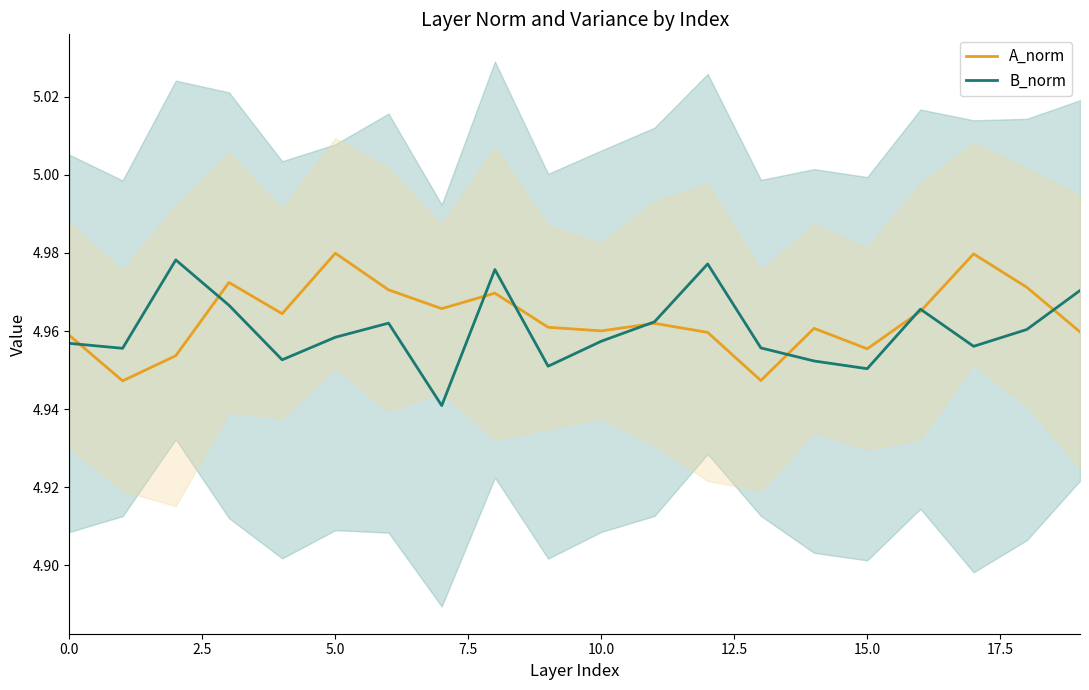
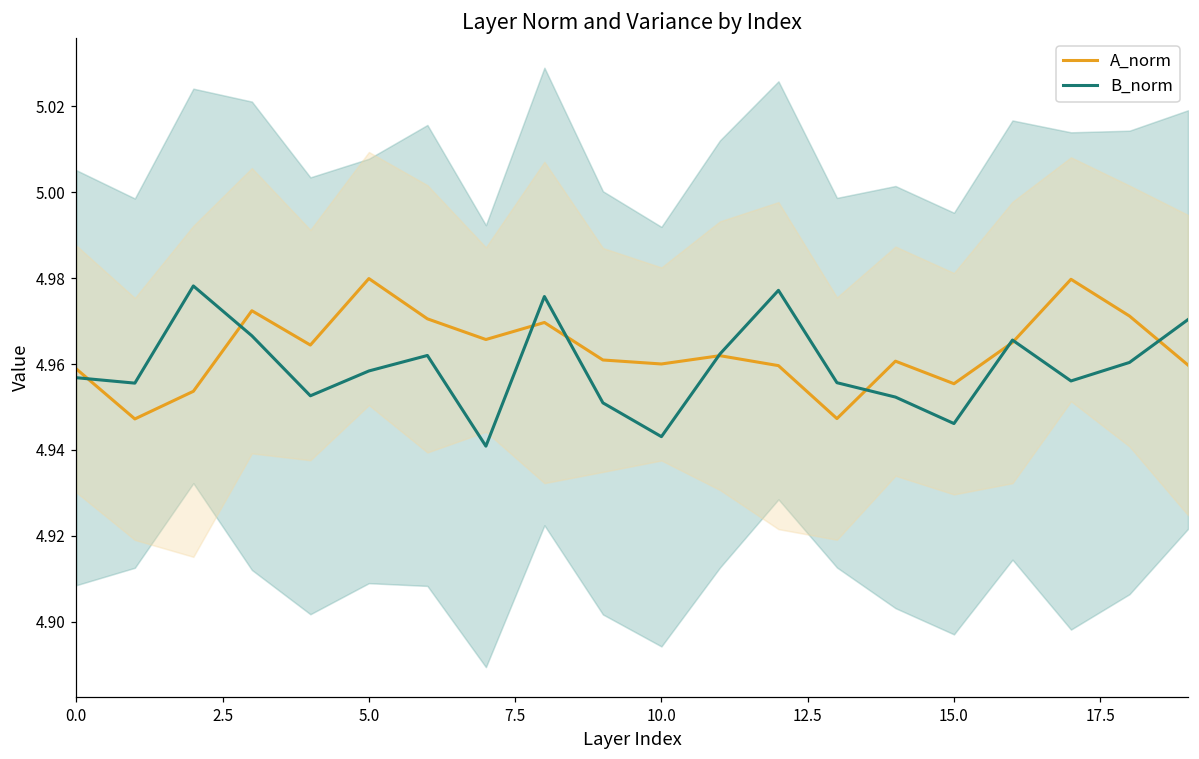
B_norm, 10.0: 4.957 -> 4.943
B_norm, 15.0: 4.950 -> 4.946
